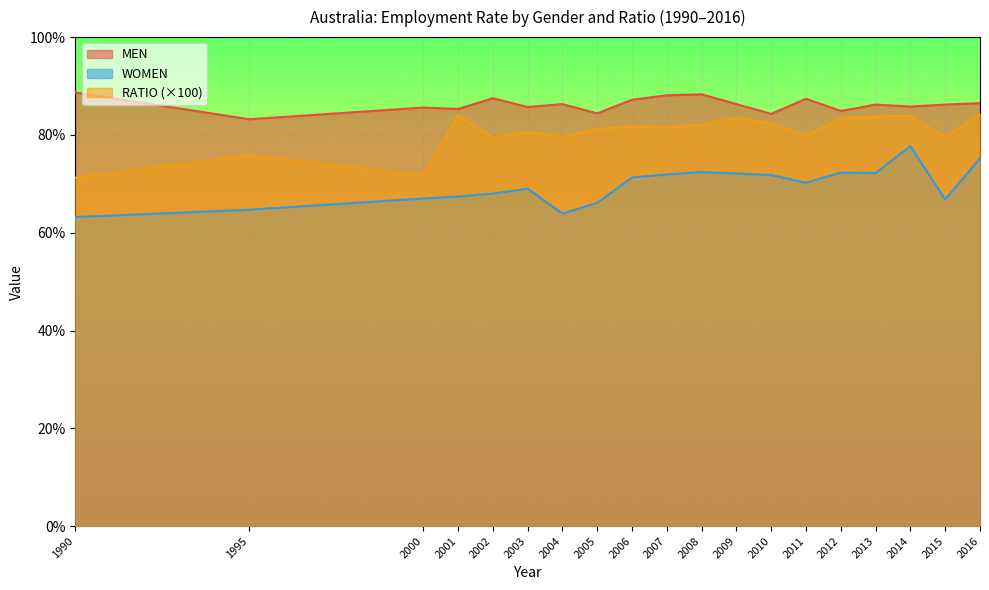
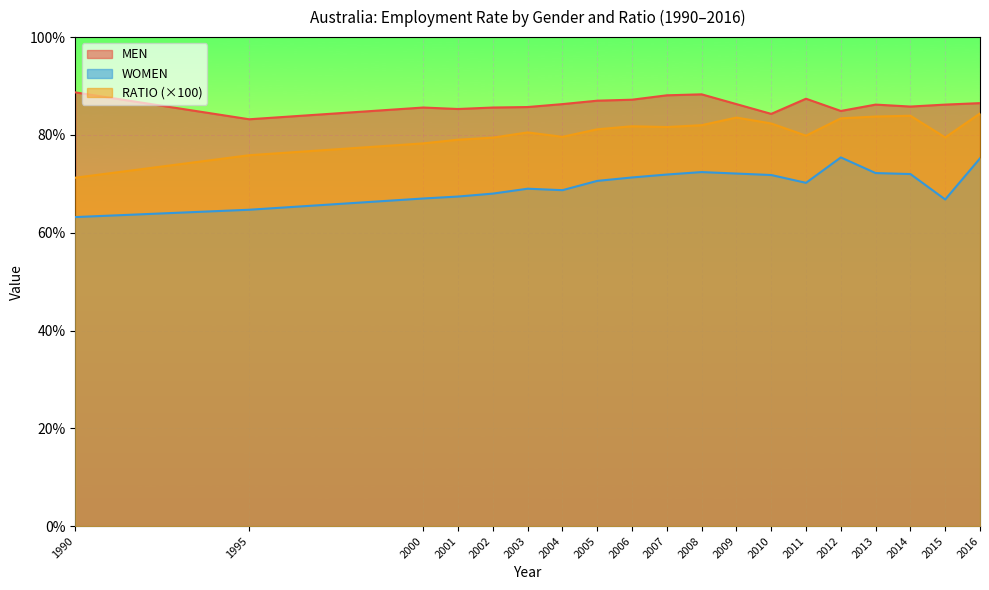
RATIO (×100), 2000: 72% -> 78%
RATIO (×100), 2001: 84% -> 79%
MEN, 2002: 88% -> 86%
WOMEN, 2004: 64% -> 69%
MEN, 2005: 84% -> 87%
WOMEN, 2005: 66% -> 71%
WOMEN, 2012: 72% -> 75%
WOMEN, 2014: 78% -> 72%
